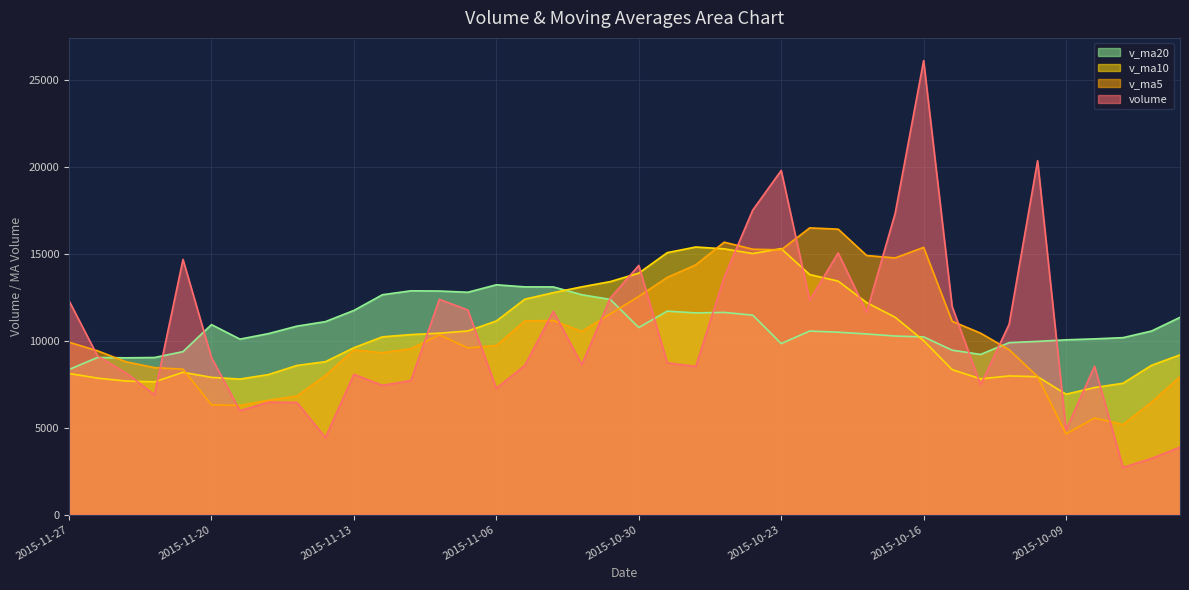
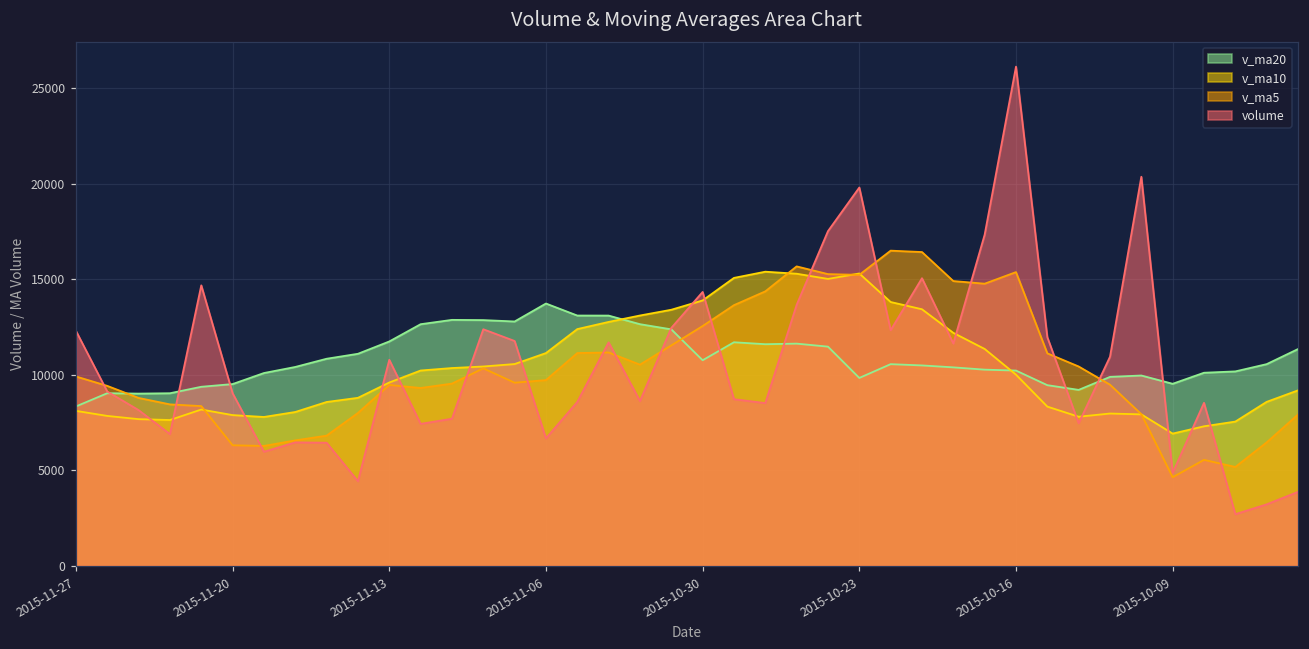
v_ma20, 2015-11-20: 10900 -> 9500
volume, 2015-11-13: 8100 -> 10800
v_ma20, 2015-11-06: 13200 -> 13700
volume, 2015-11-06: 7300 -> 6700
v_ma20, 2015-10-09: 10100 -> 9500
